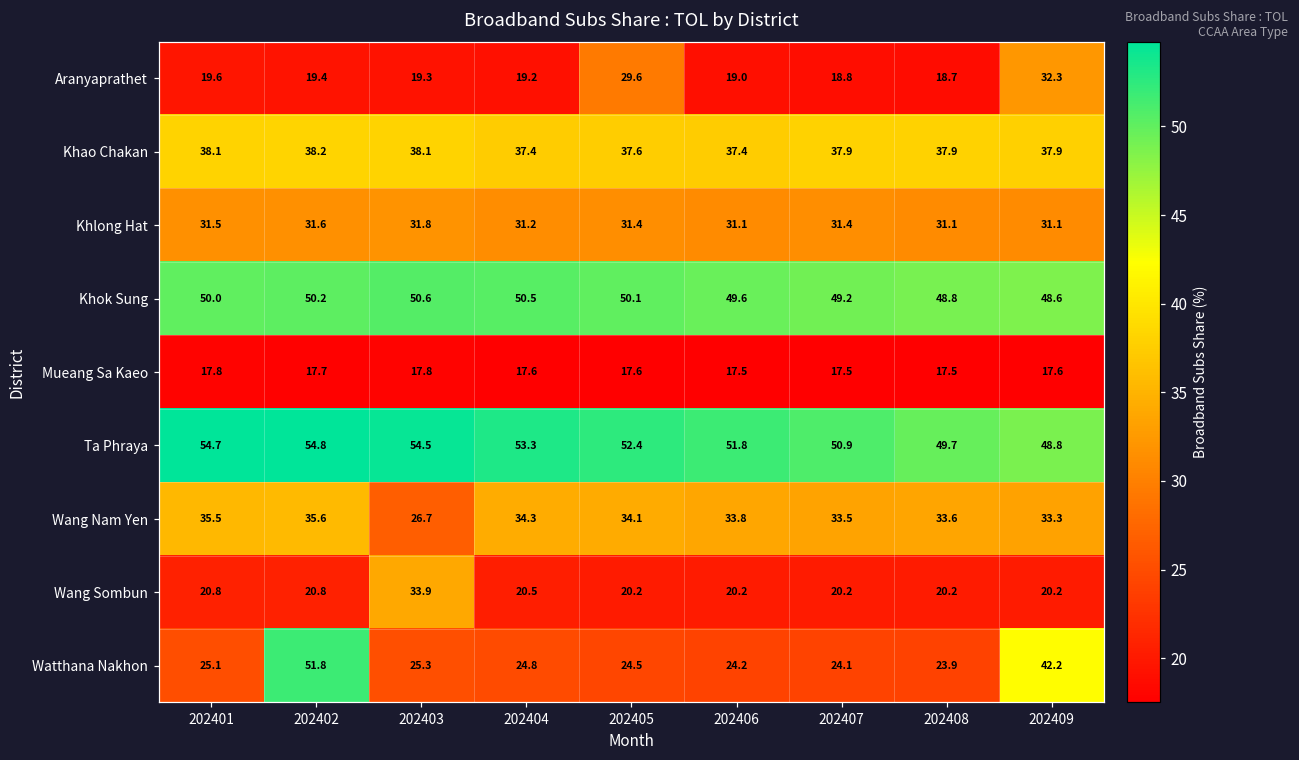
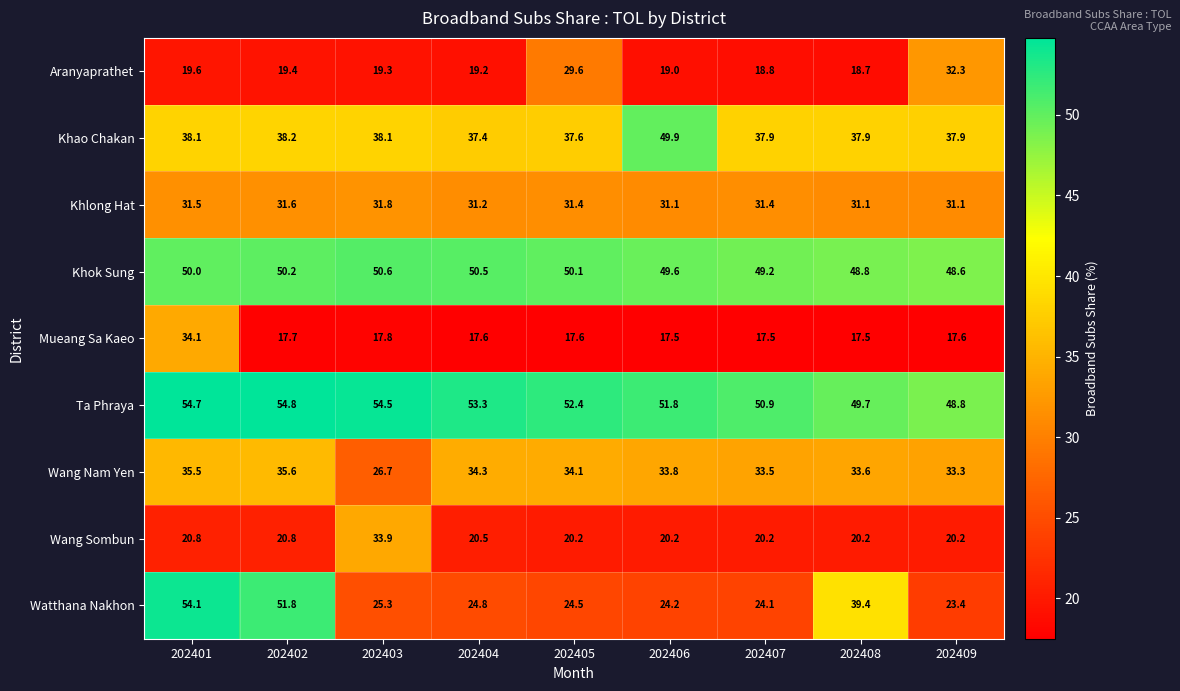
Khao Chakan, 202406: 37.4 -> 49.9
Mueang Sa Kaeo, 202401: 17.8 -> 34.1
Watthana Nakhon, 202401: 25.1 -> 54.1
Watthana Nakhon, 202408: 23.9 -> 39.4
Watthana Nakhon, 202409: 42.2 -> 23.4
